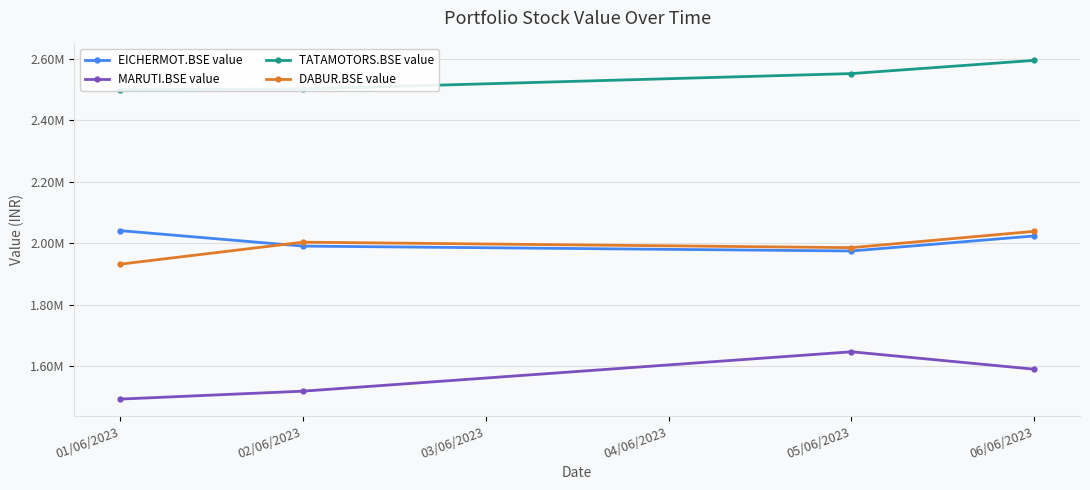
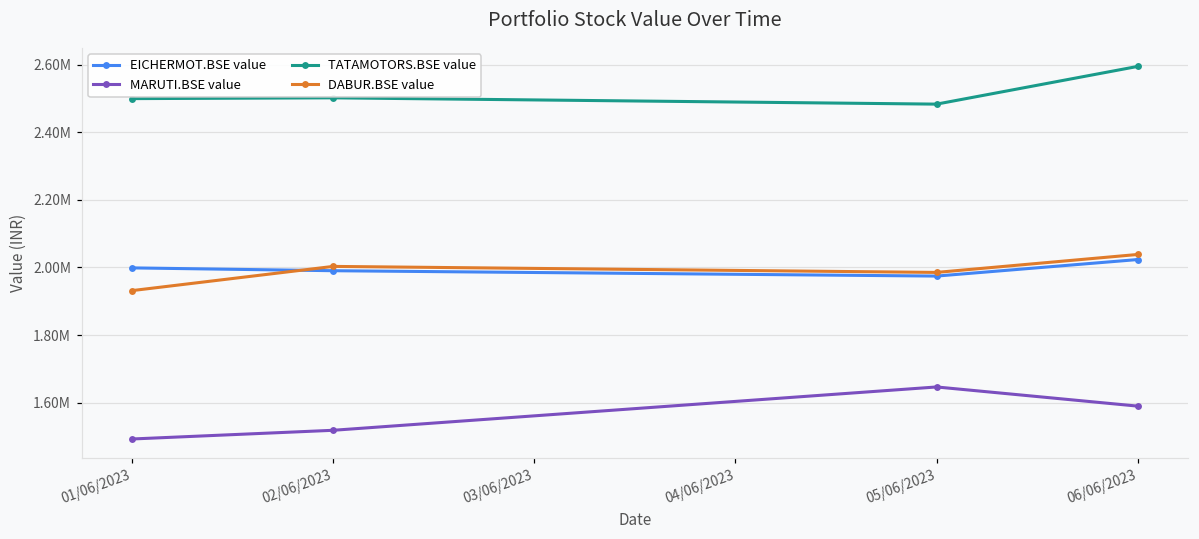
EICHERMOT.BSE value, 01/06/2023: 2040000 -> 2000000
TATAMOTORS.BSE value, 05/06/2023: 2550000 -> 2480000
